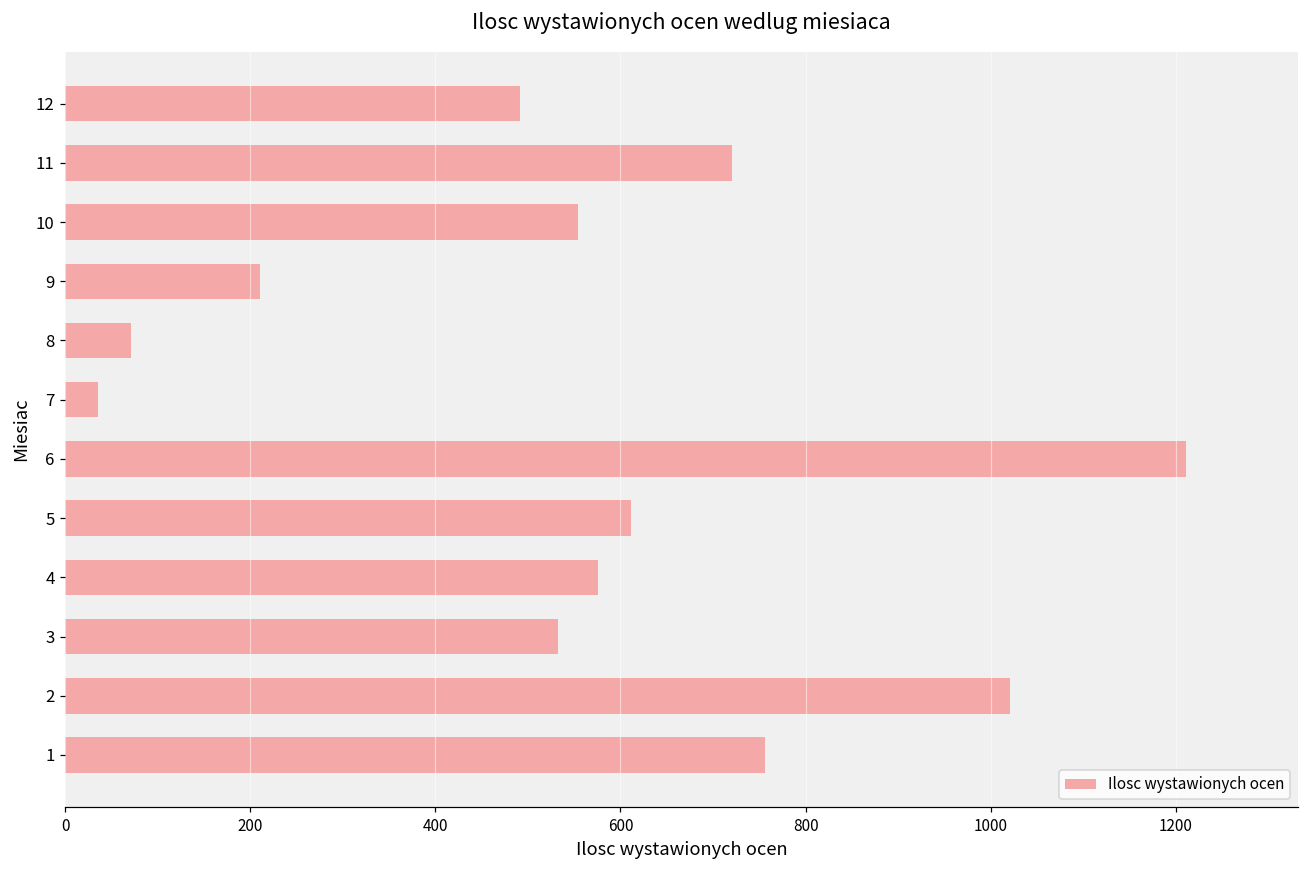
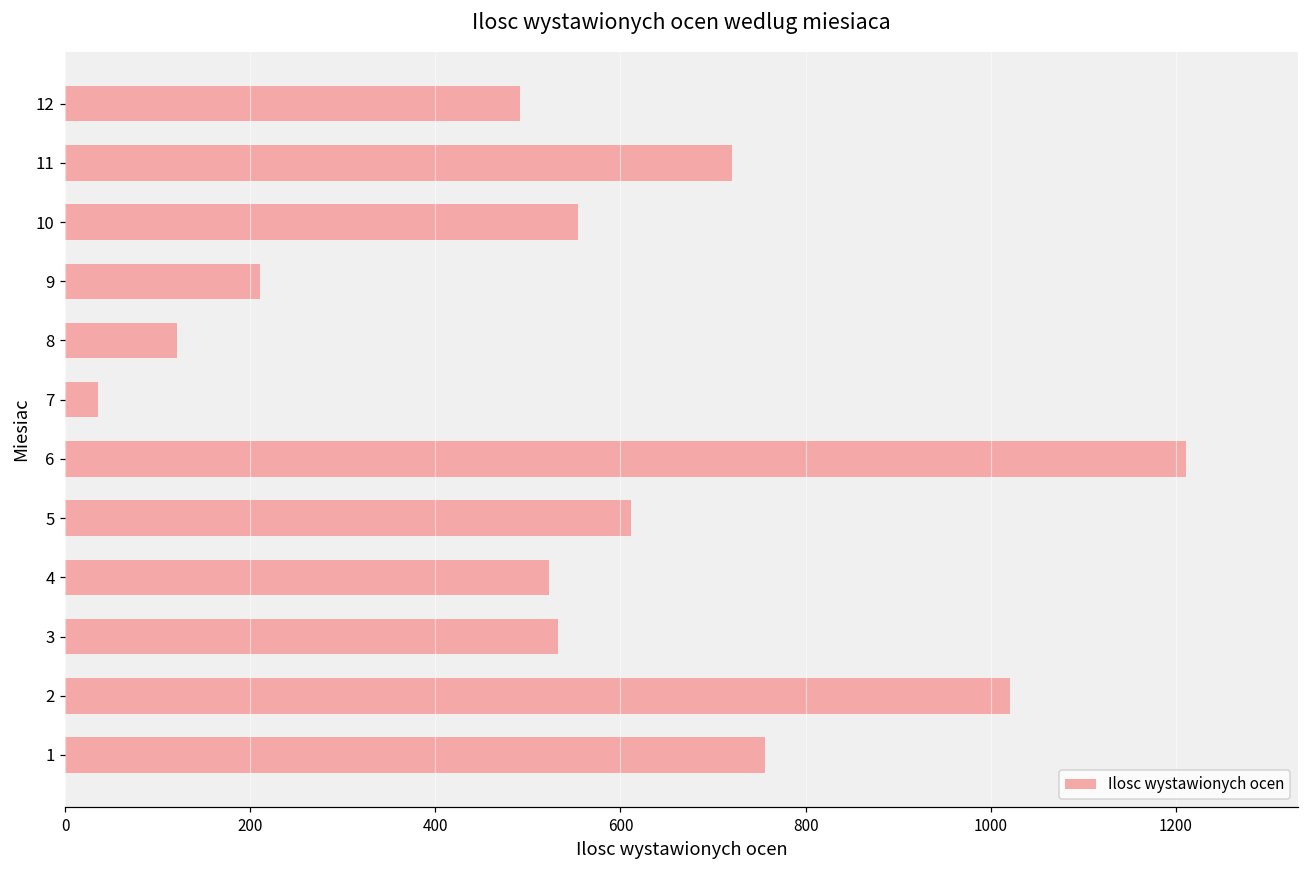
8: 70 -> 120
4: 580 -> 520
